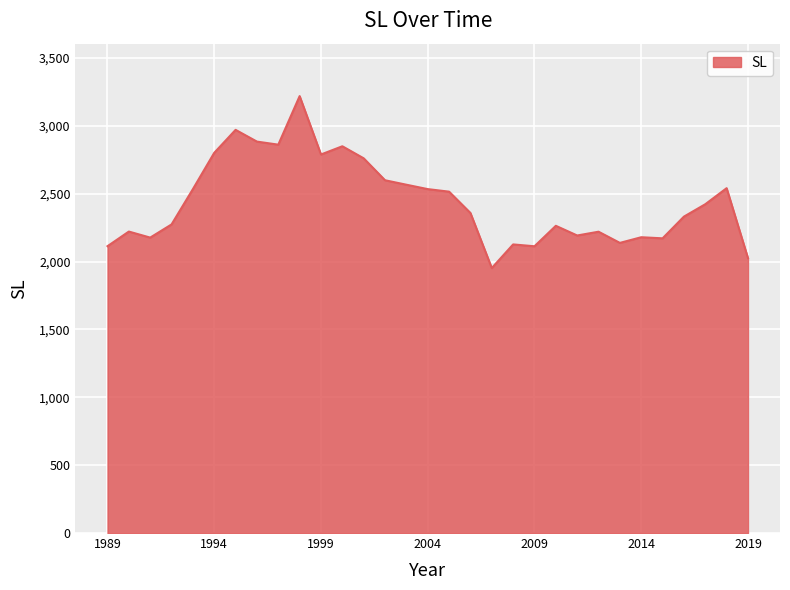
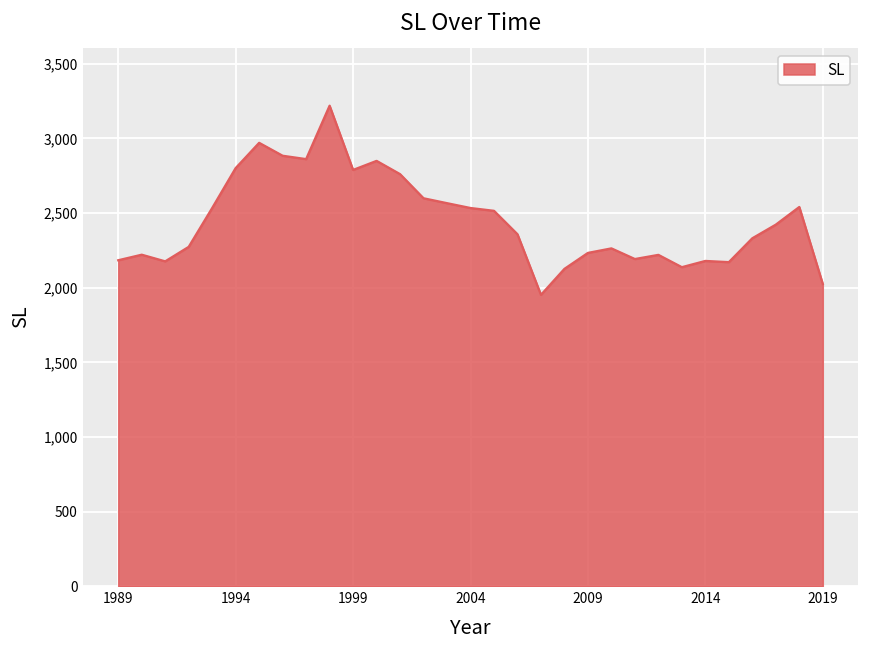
1989: 2,110 -> 2,180
2009: 2,110 -> 2,230
